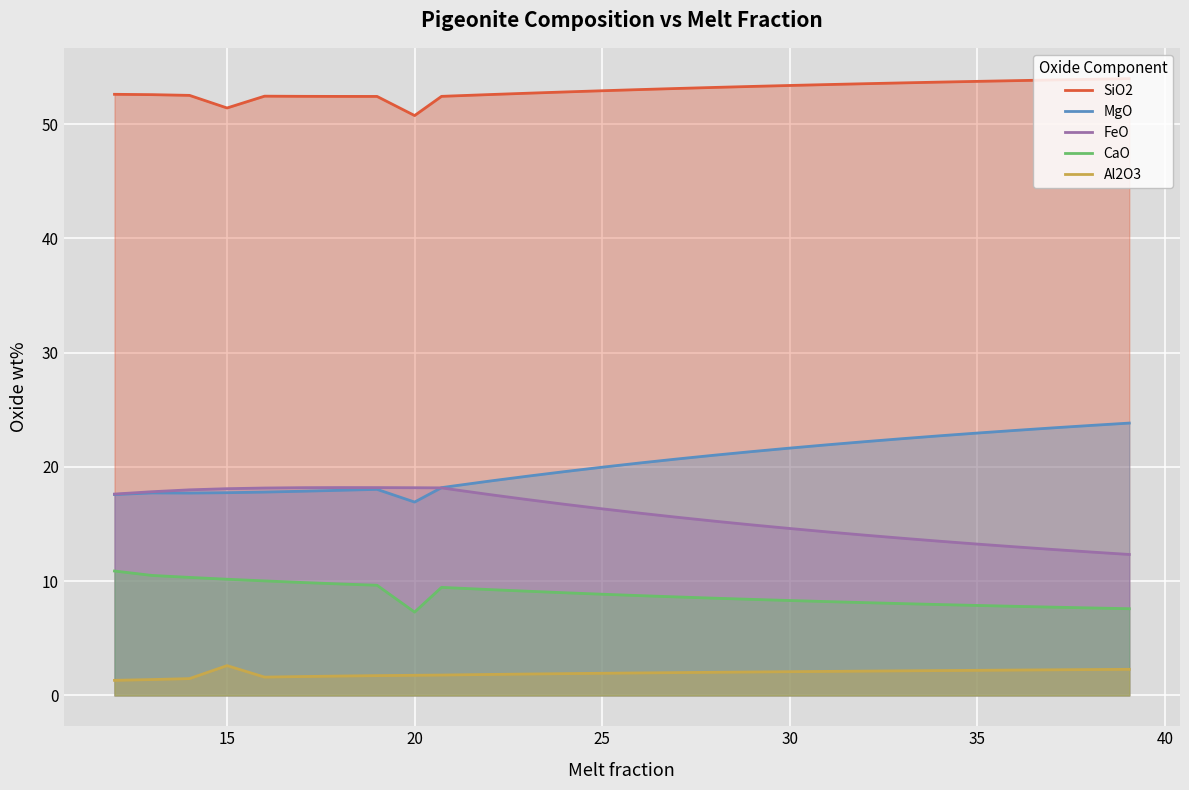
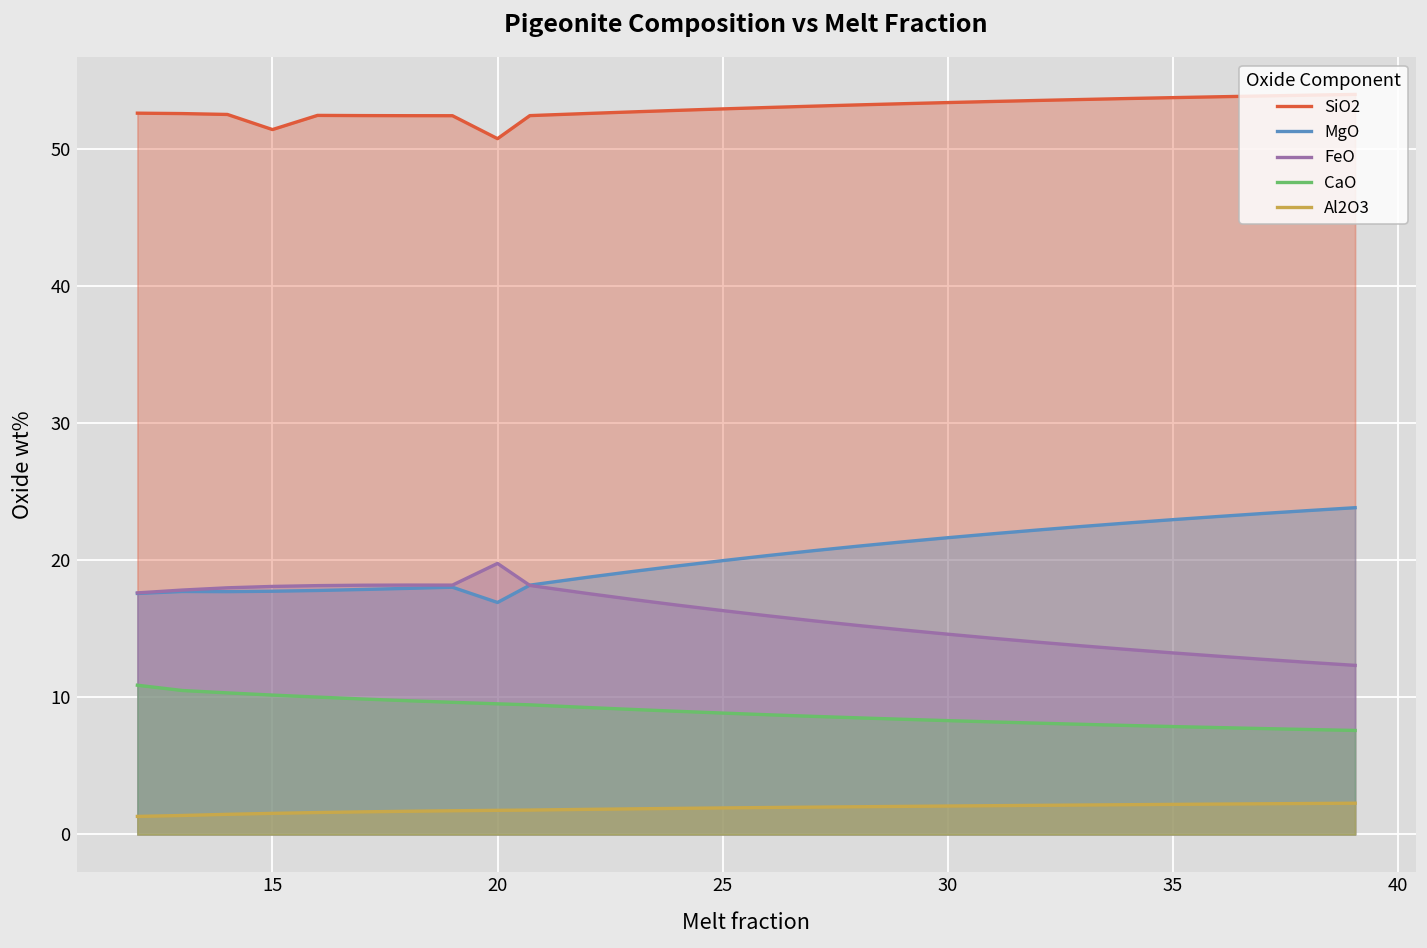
Al2O3, 15: 2.6 -> 1.5
FeO, 20: 18.2 -> 19.8
CaO, 20: 7.3 -> 9.5
